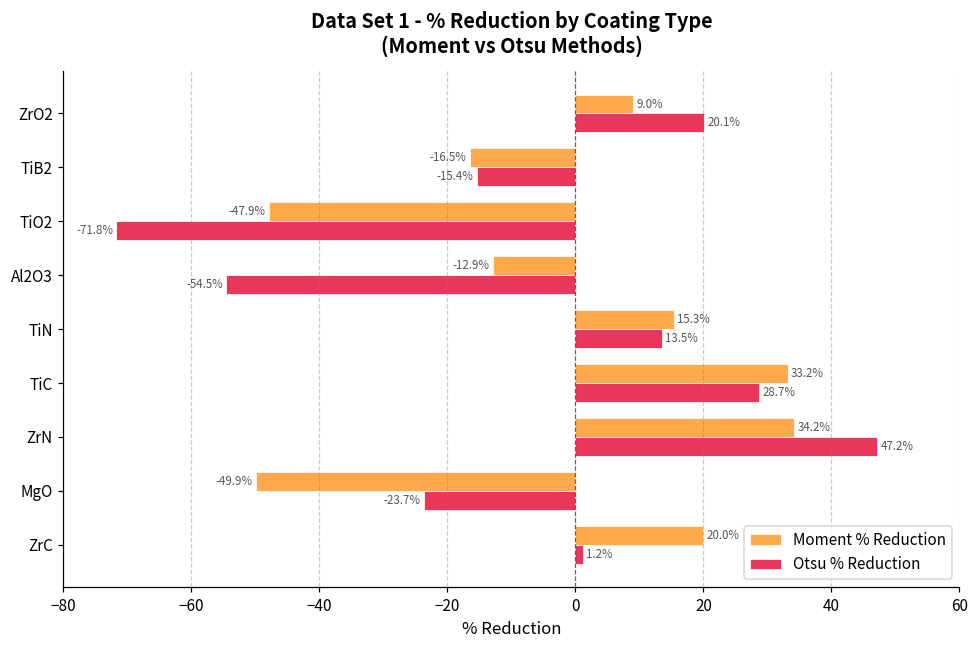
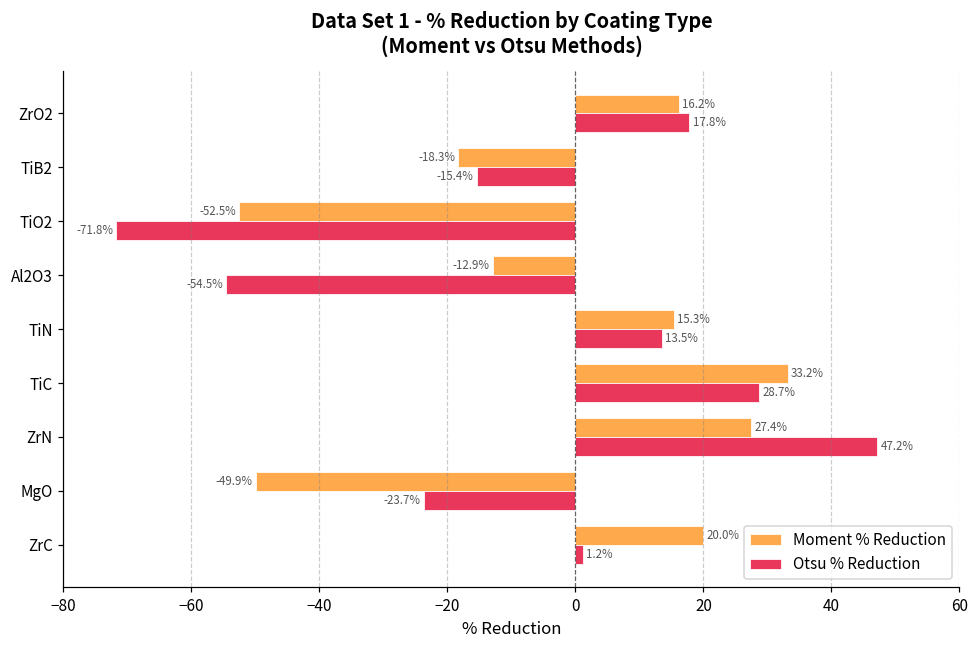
Moment % Reduction, ZrO2: 9.0% -> 16.2%
Otsu % Reduction, ZrO2: 20.1% -> 17.8%
Moment % Reduction, TiB2: -16.5% -> -18.3%
Moment % Reduction, TiO2: -47.9% -> -52.5%
Moment % Reduction, ZrN: 34.2% -> 27.4%
